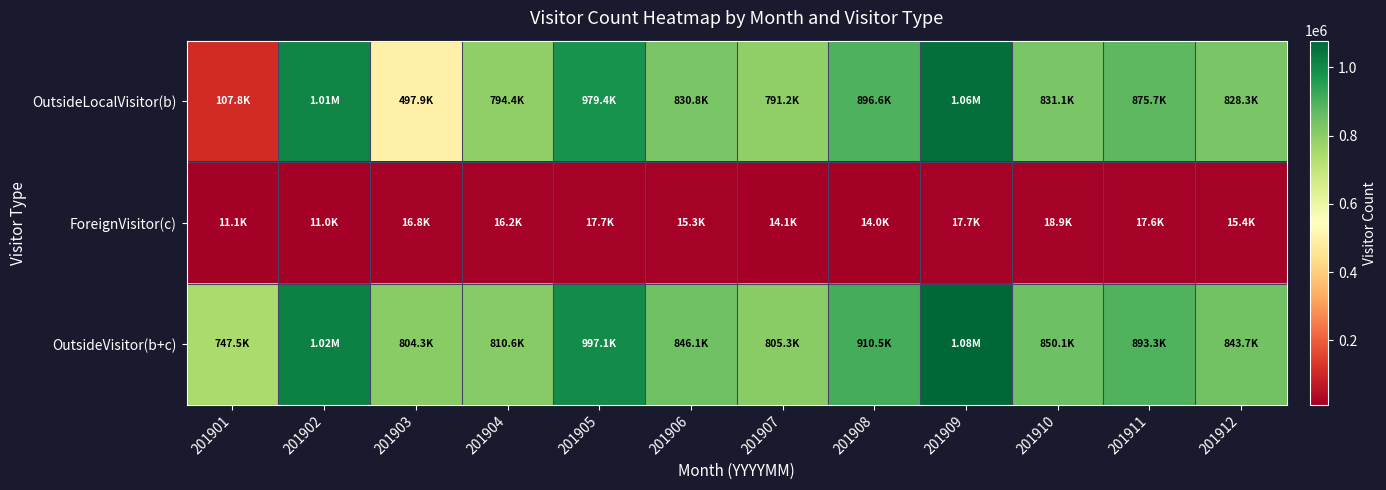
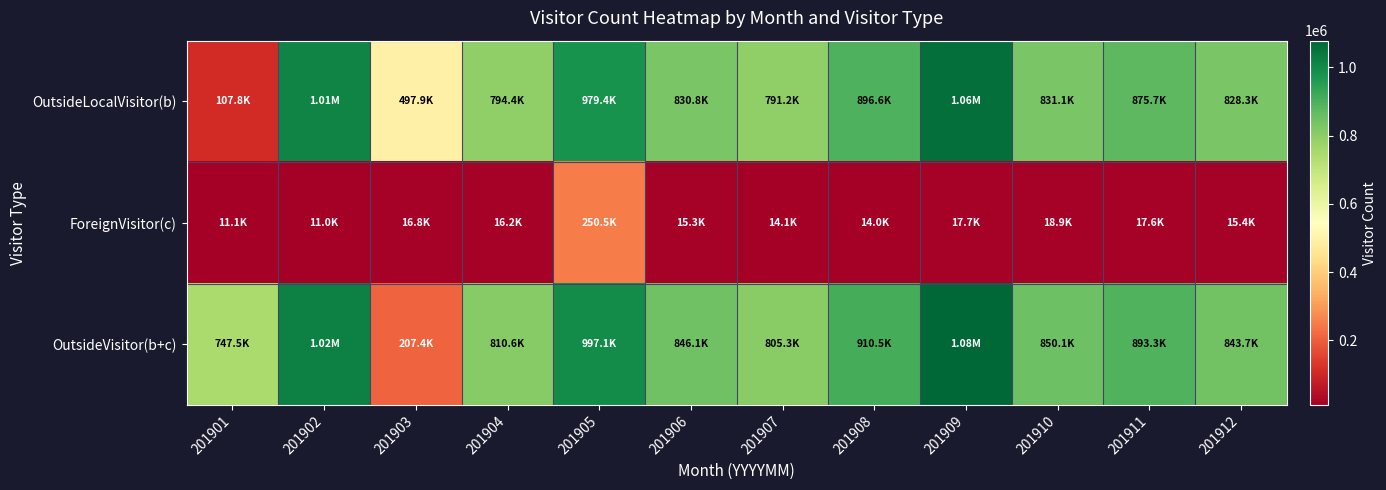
ForeignVisitor(c), 201905: 17.7K -> 250.5K
OutsideVisitor(b+c), 201903: 804.3K -> 207.4K
